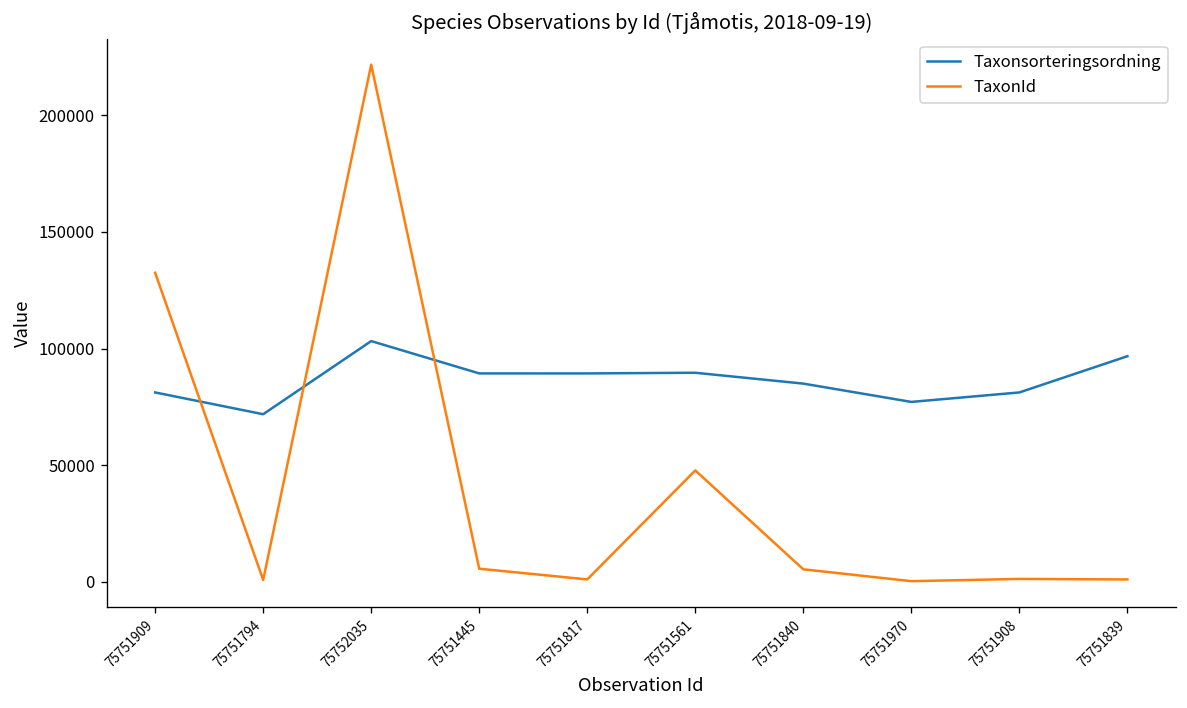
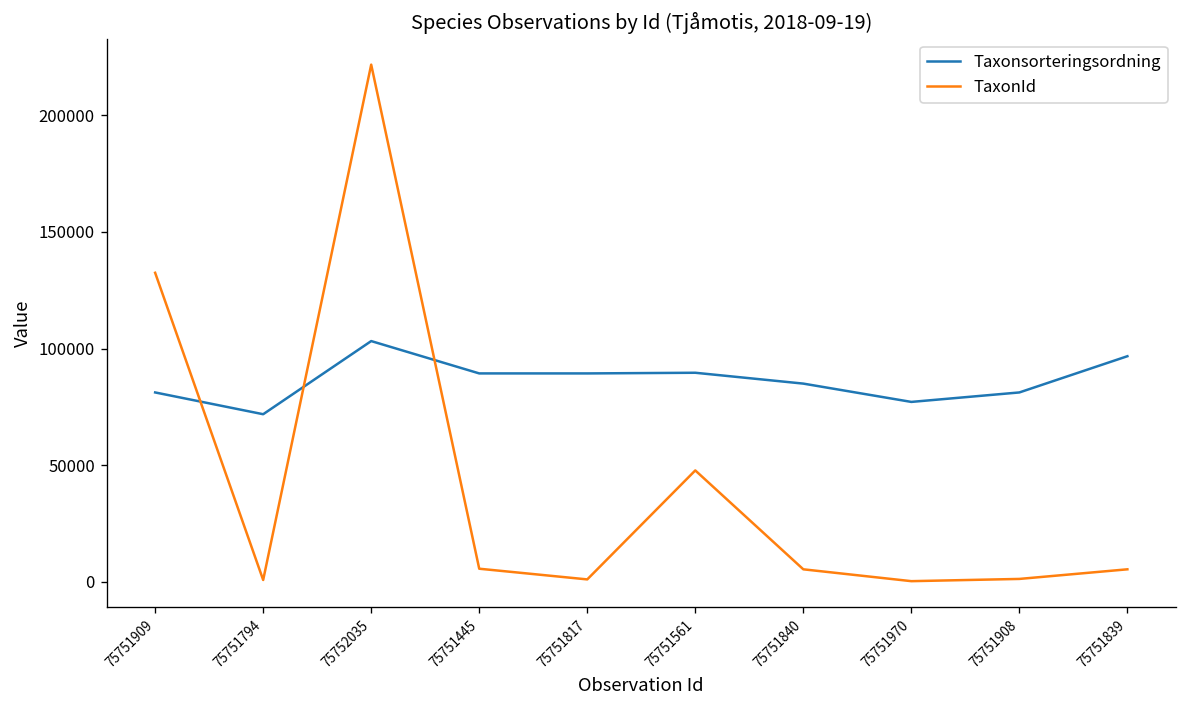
TaxonId, 75751839: 1000 -> 5000
